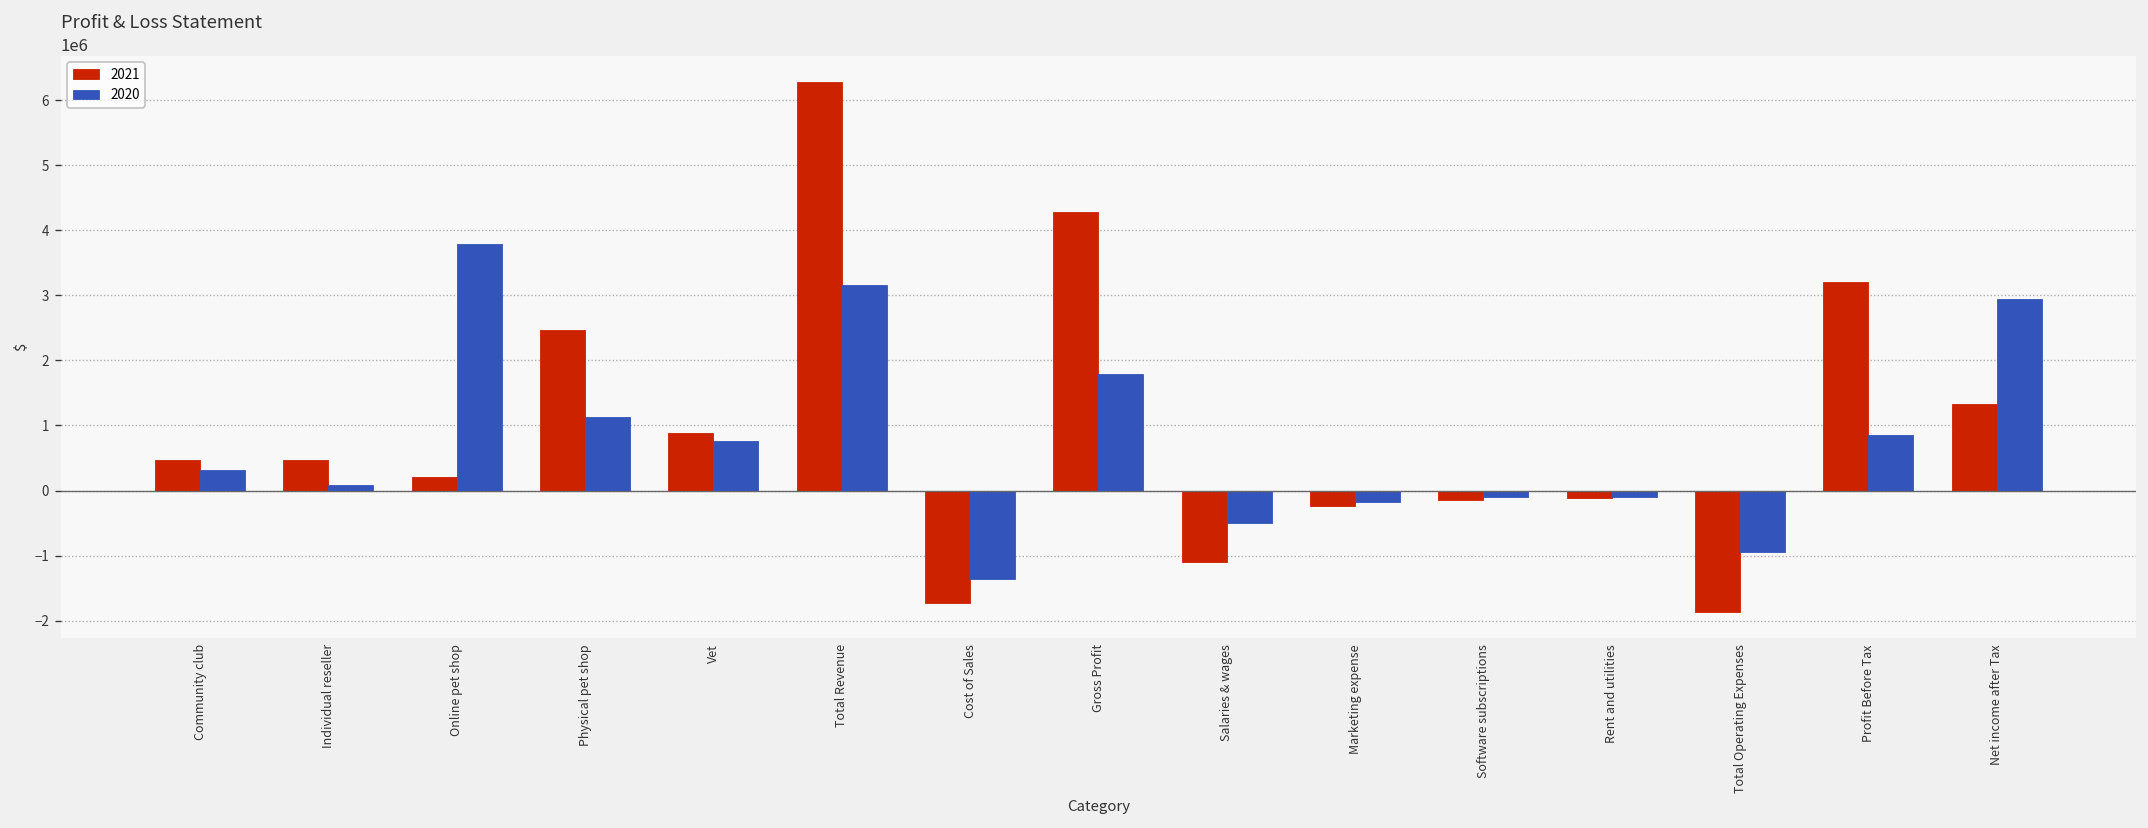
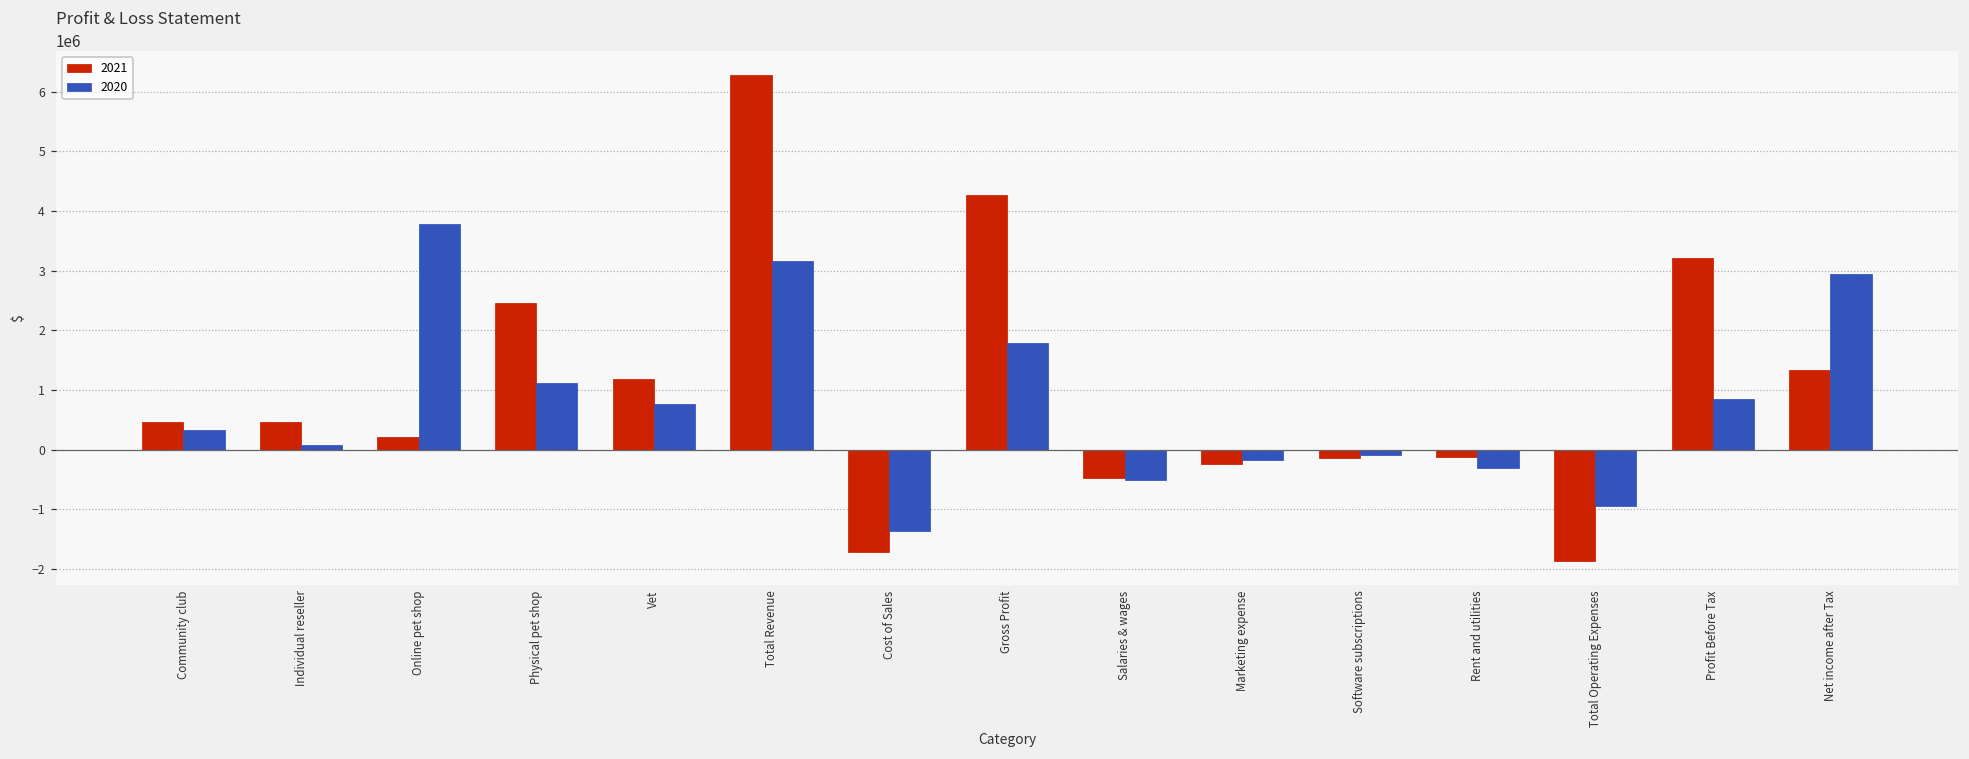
2021, Vet: 900000 -> 1200000
2021, Salaries & wages: -1100000 -> -500000
2020, Rent and utilities: -100000 -> -300000
